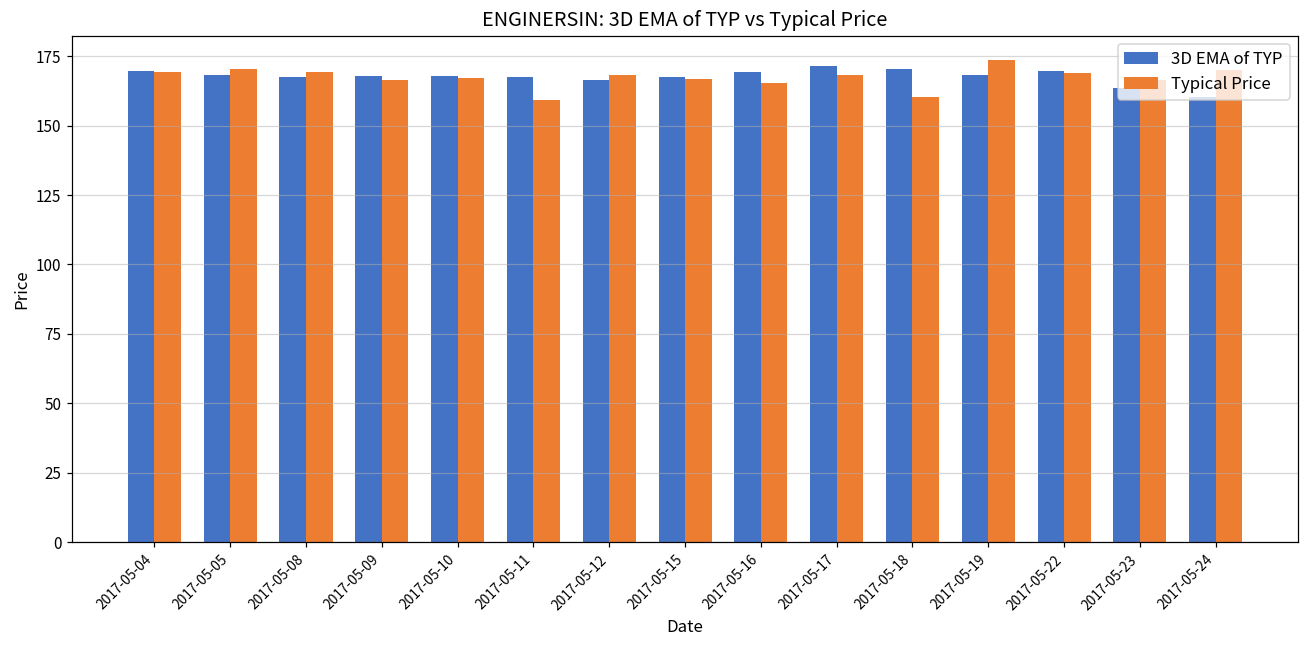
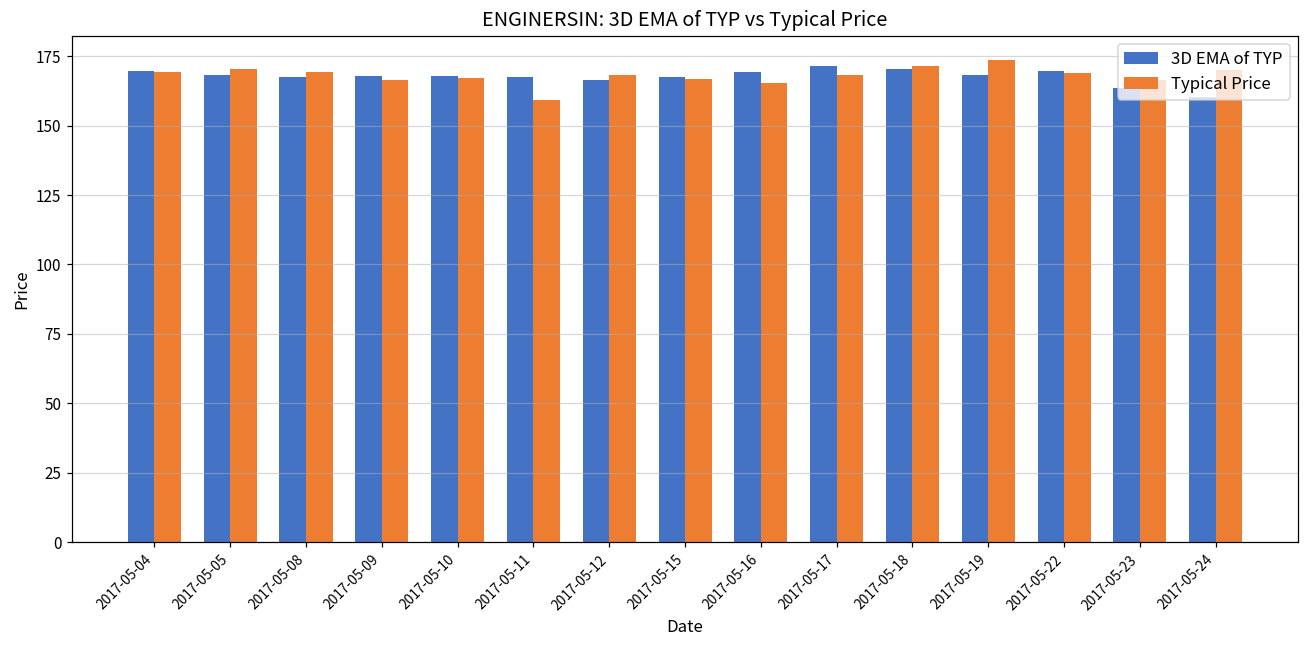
Typical Price, 2017-05-18: 160 -> 171
